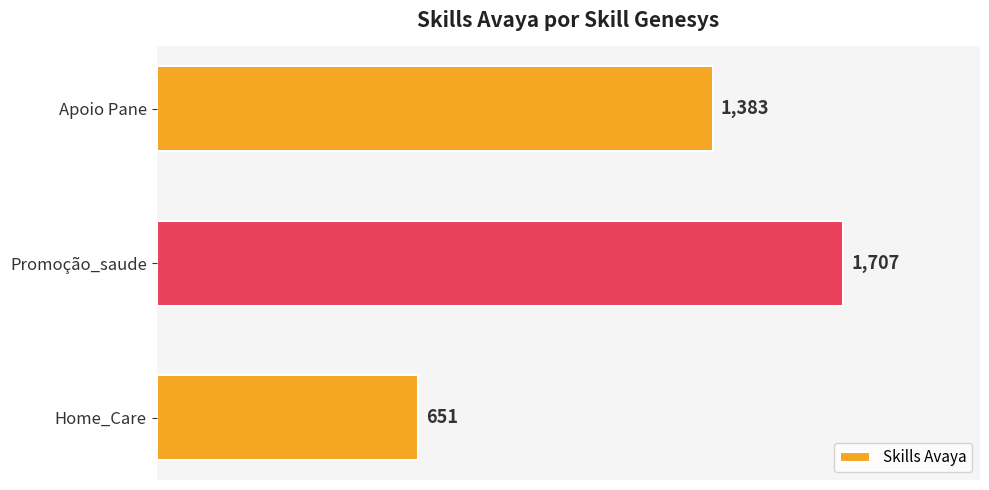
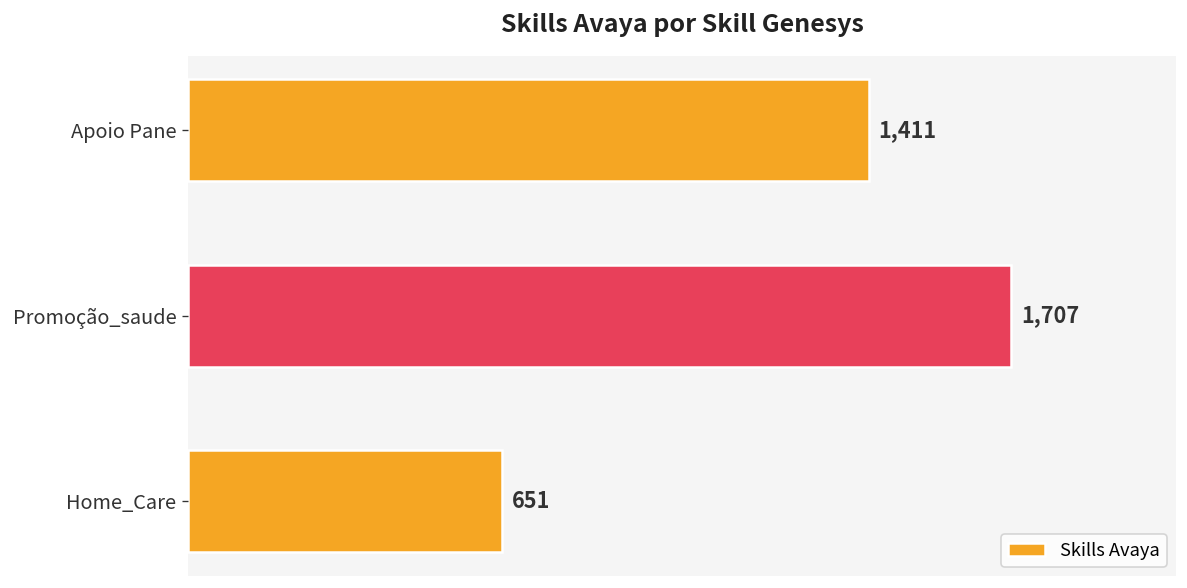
Apoio Pane: 1,383 -> 1,411
